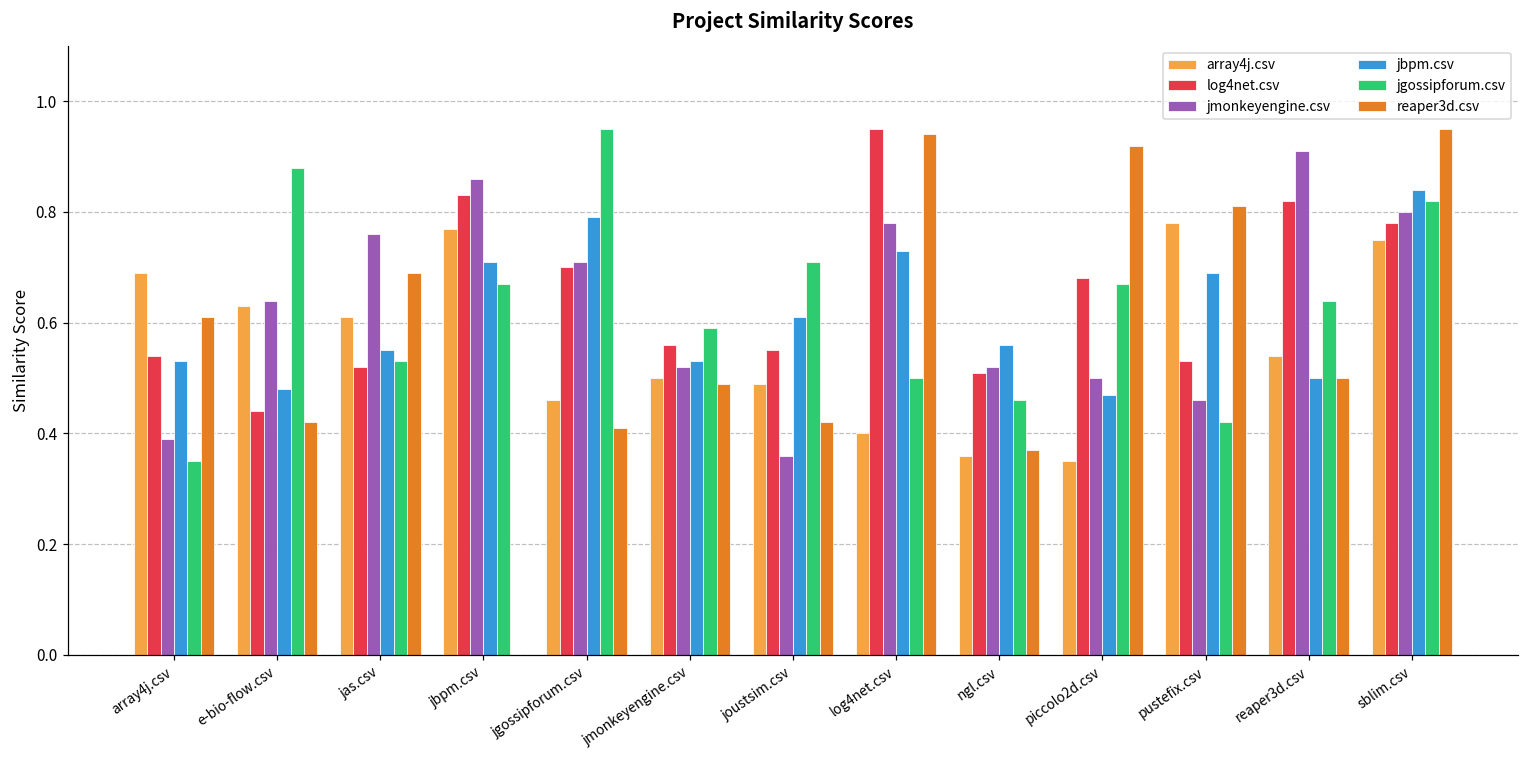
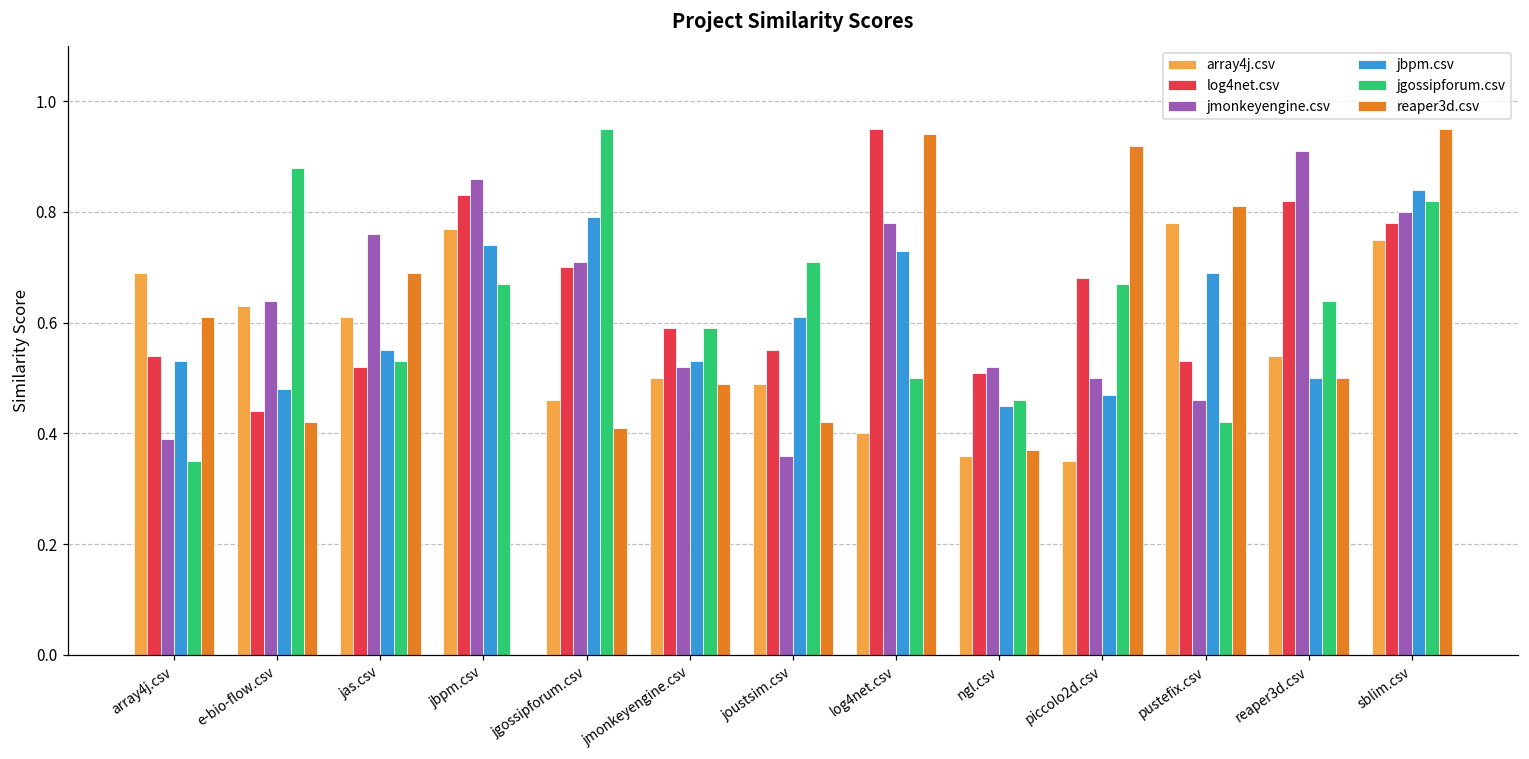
jbpm.csv, jbpm.csv: 0.71 -> 0.74
log4net.csv, jmonkeyengine.csv: 0.56 -> 0.59
jbpm.csv, ngl.csv: 0.56 -> 0.45
